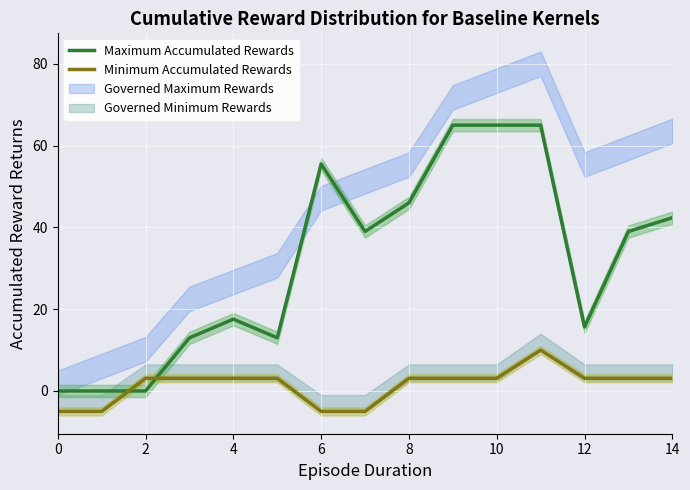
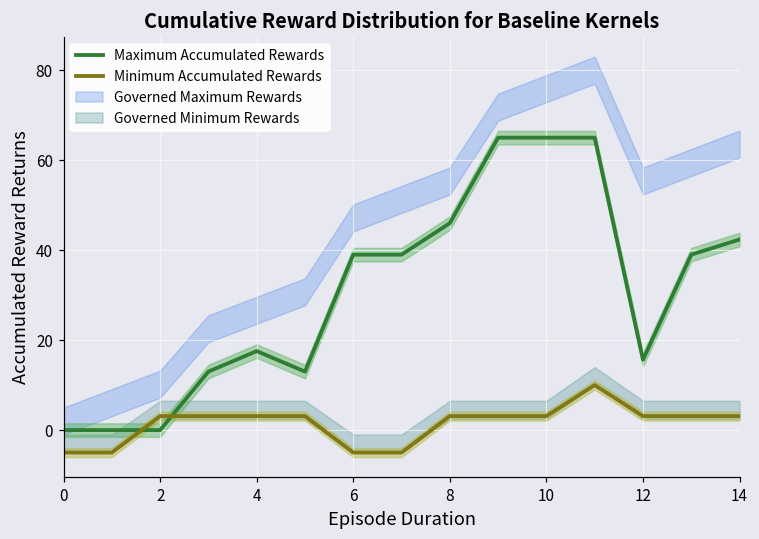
Maximum Accumulated Rewards, 6: 55 -> 39
